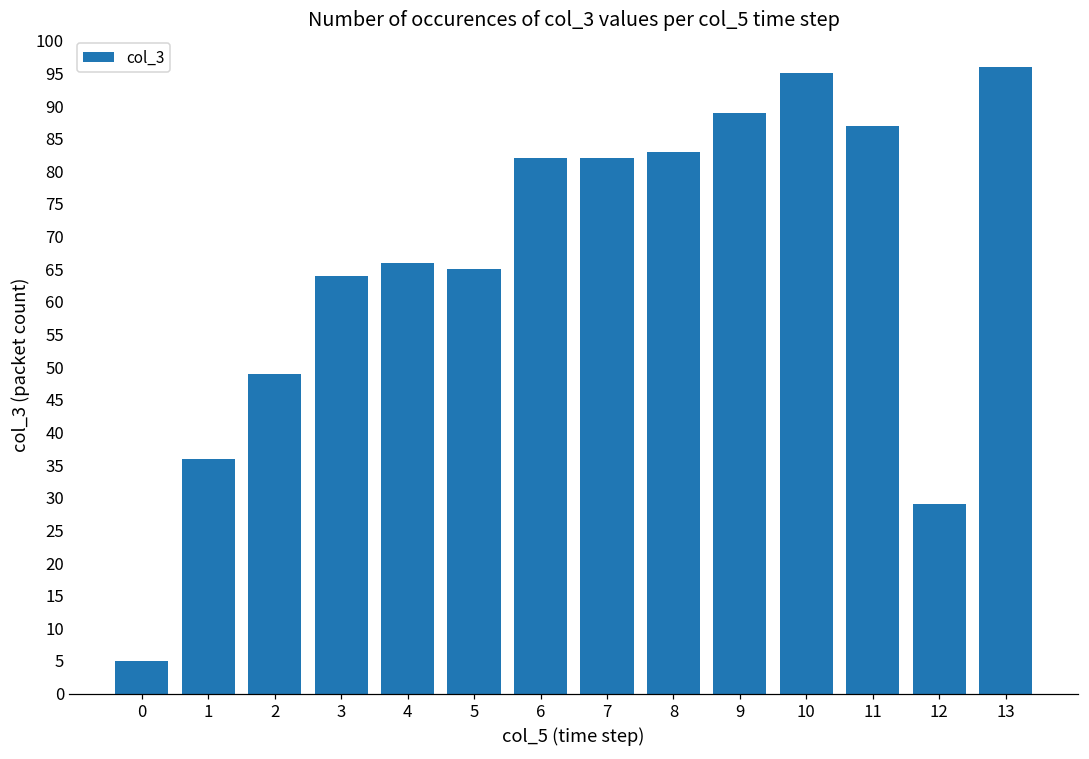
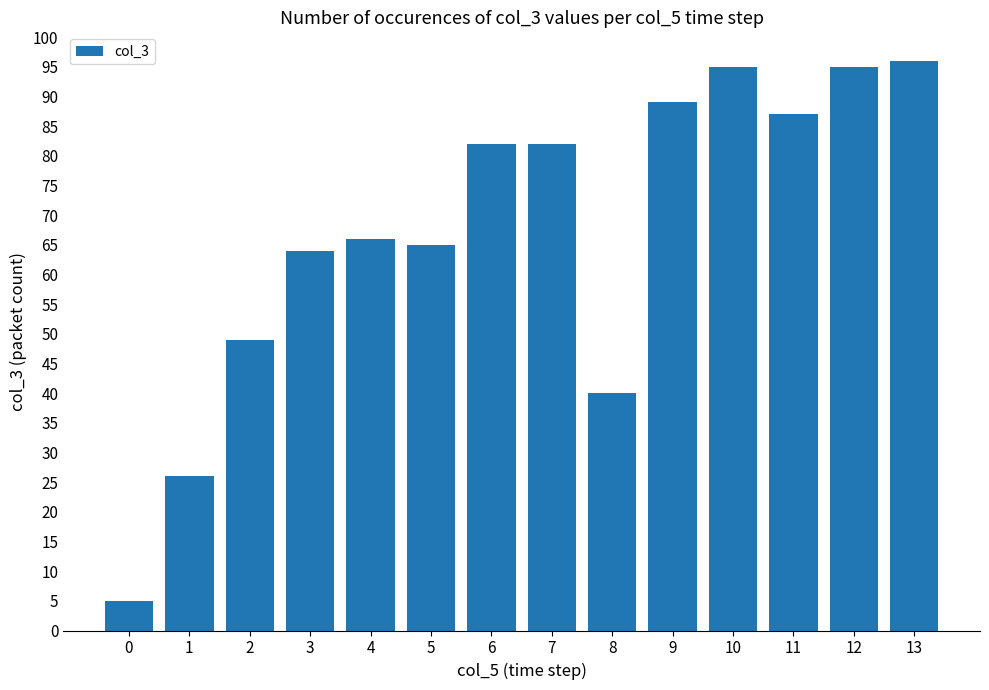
1: 36 -> 26
8: 83 -> 40
12: 29 -> 95
